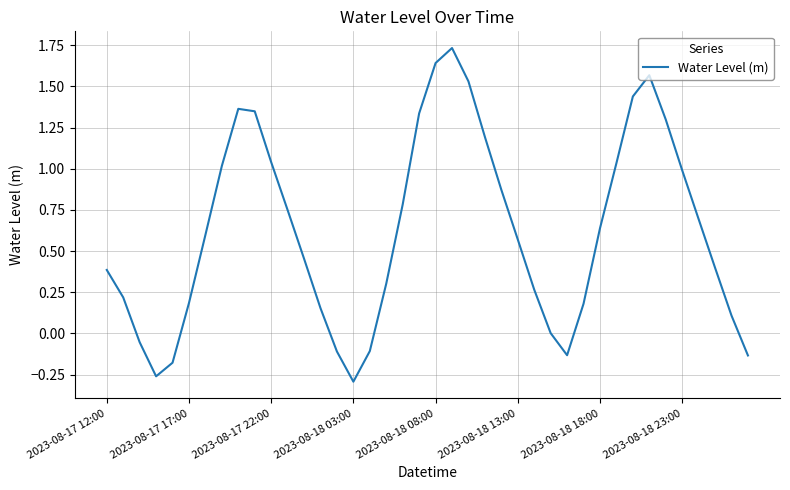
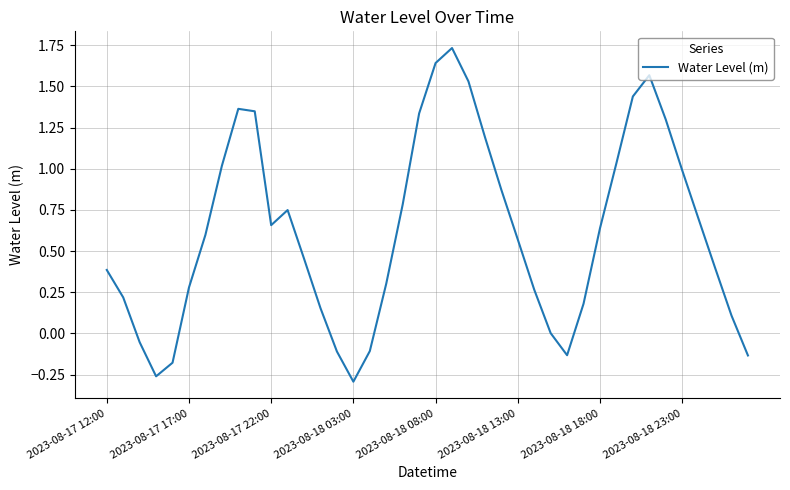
2023-08-17 17:00: 0.18 -> 0.28
2023-08-17 22:00: 1.04 -> 0.66
